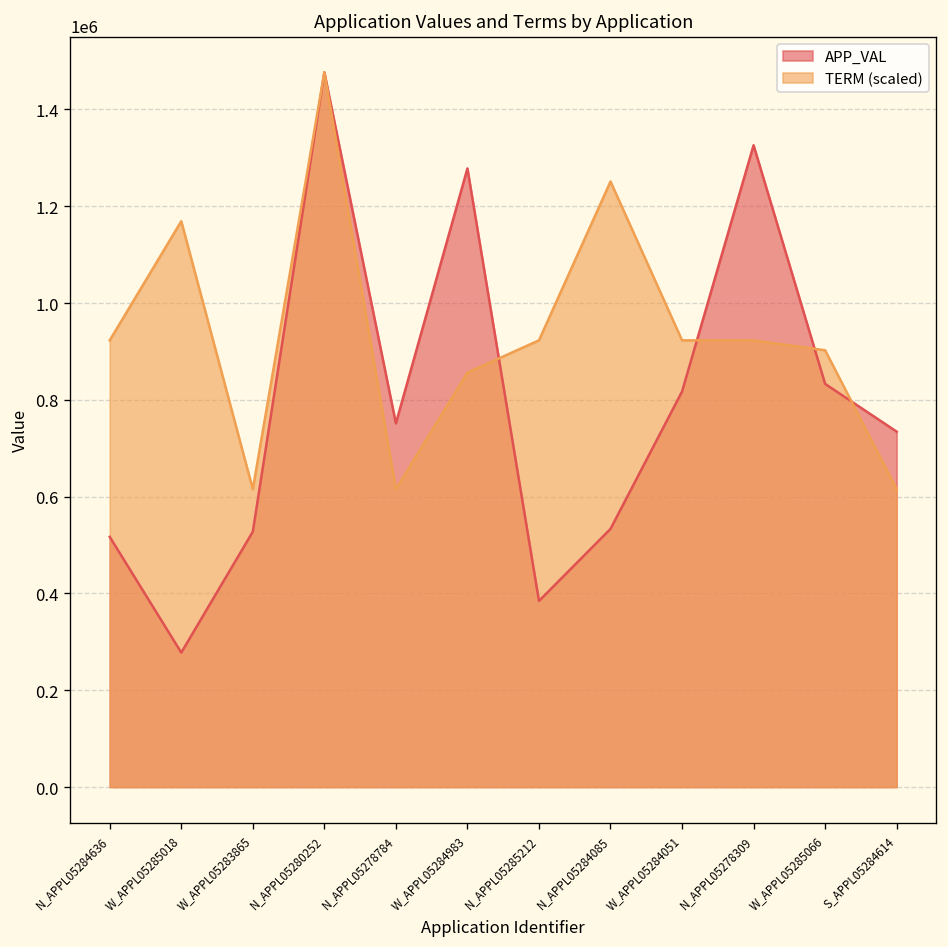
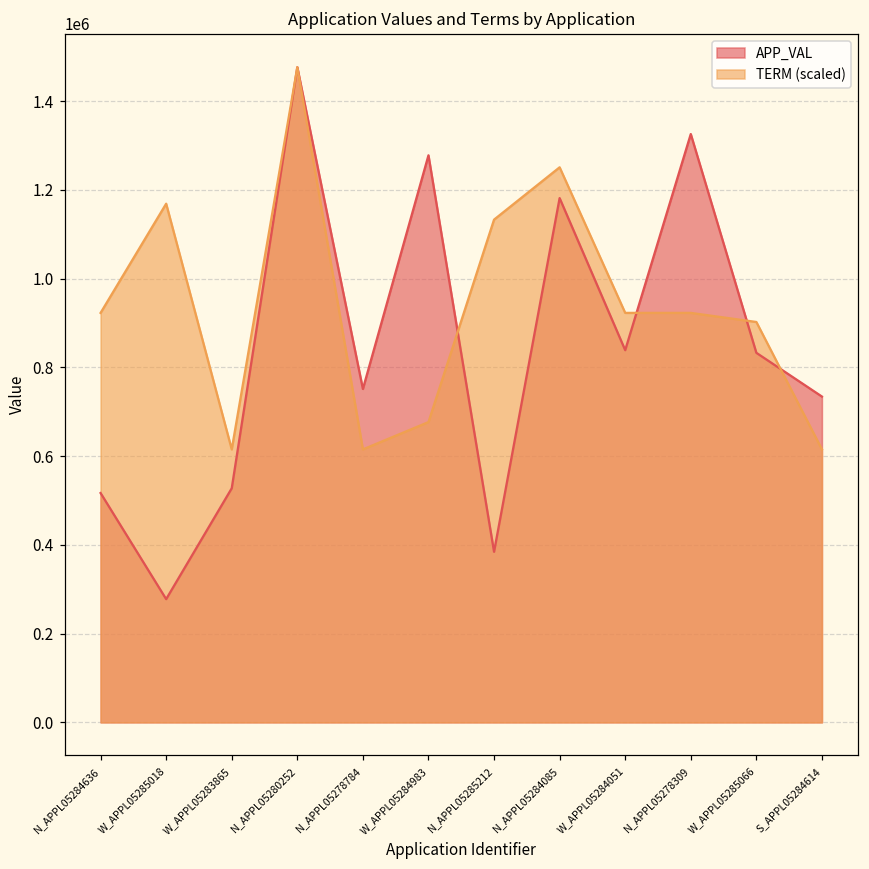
TERM (scaled), W_APPL05284983: 860000 -> 680000
TERM (scaled), N_APPL05285212: 920000 -> 1130000
APP_VAL, N_APPL05284085: 530000 -> 1180000
APP_VAL, W_APPL05284051: 820000 -> 840000
